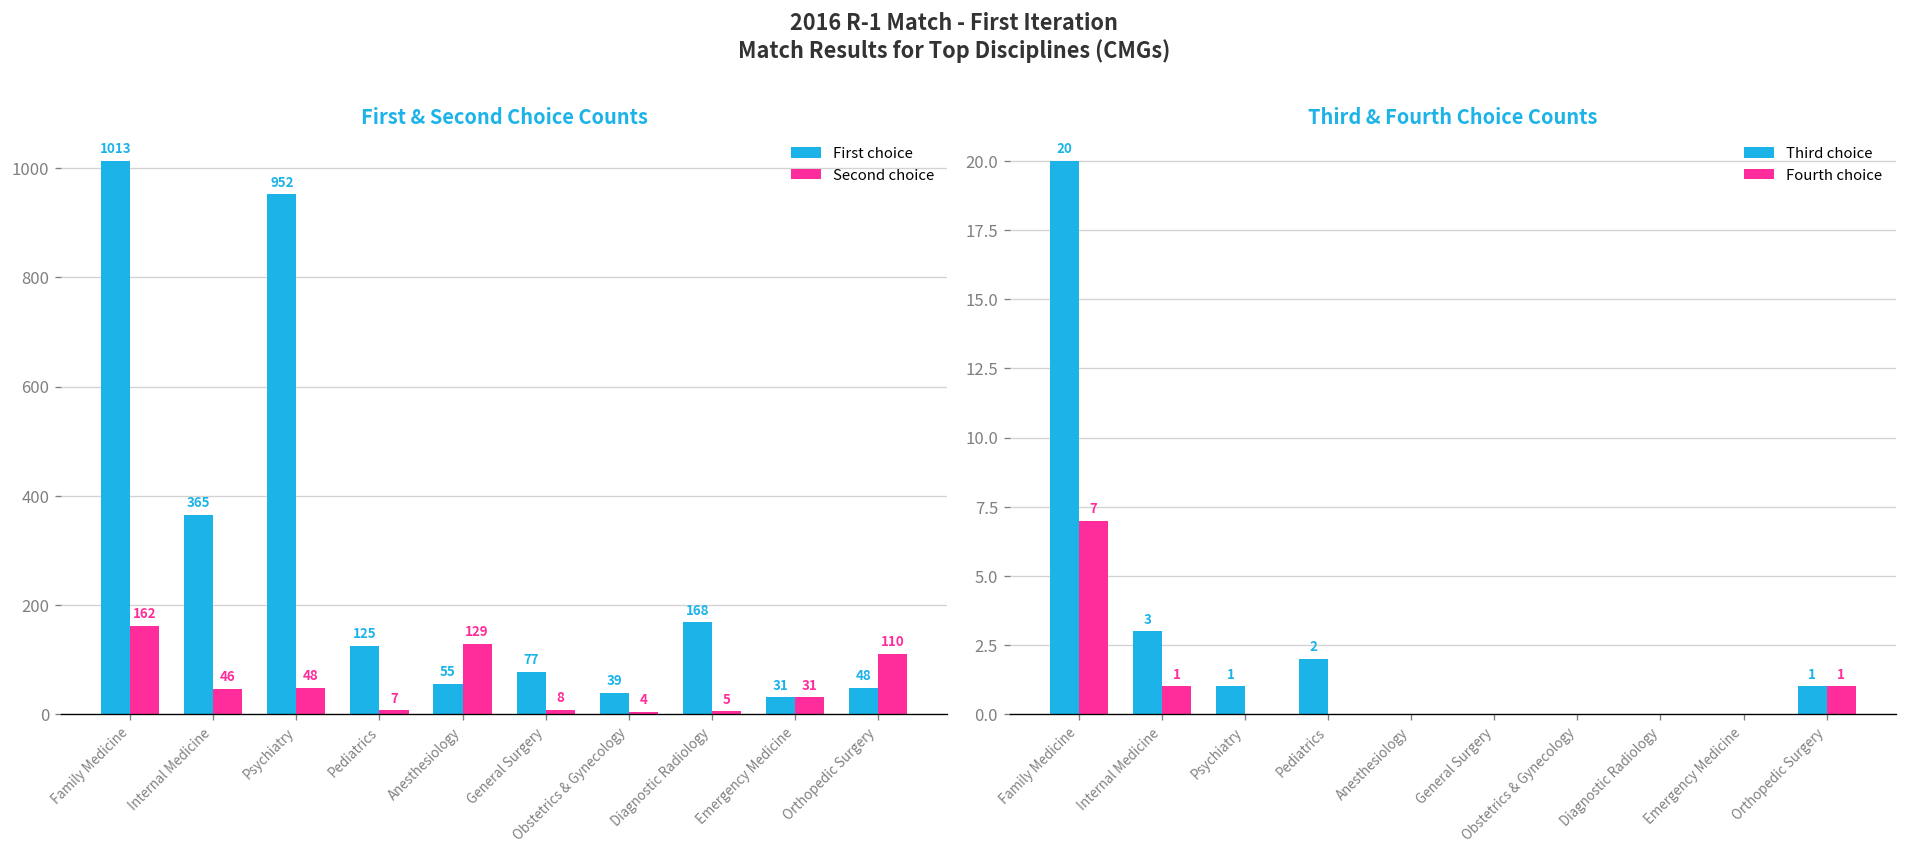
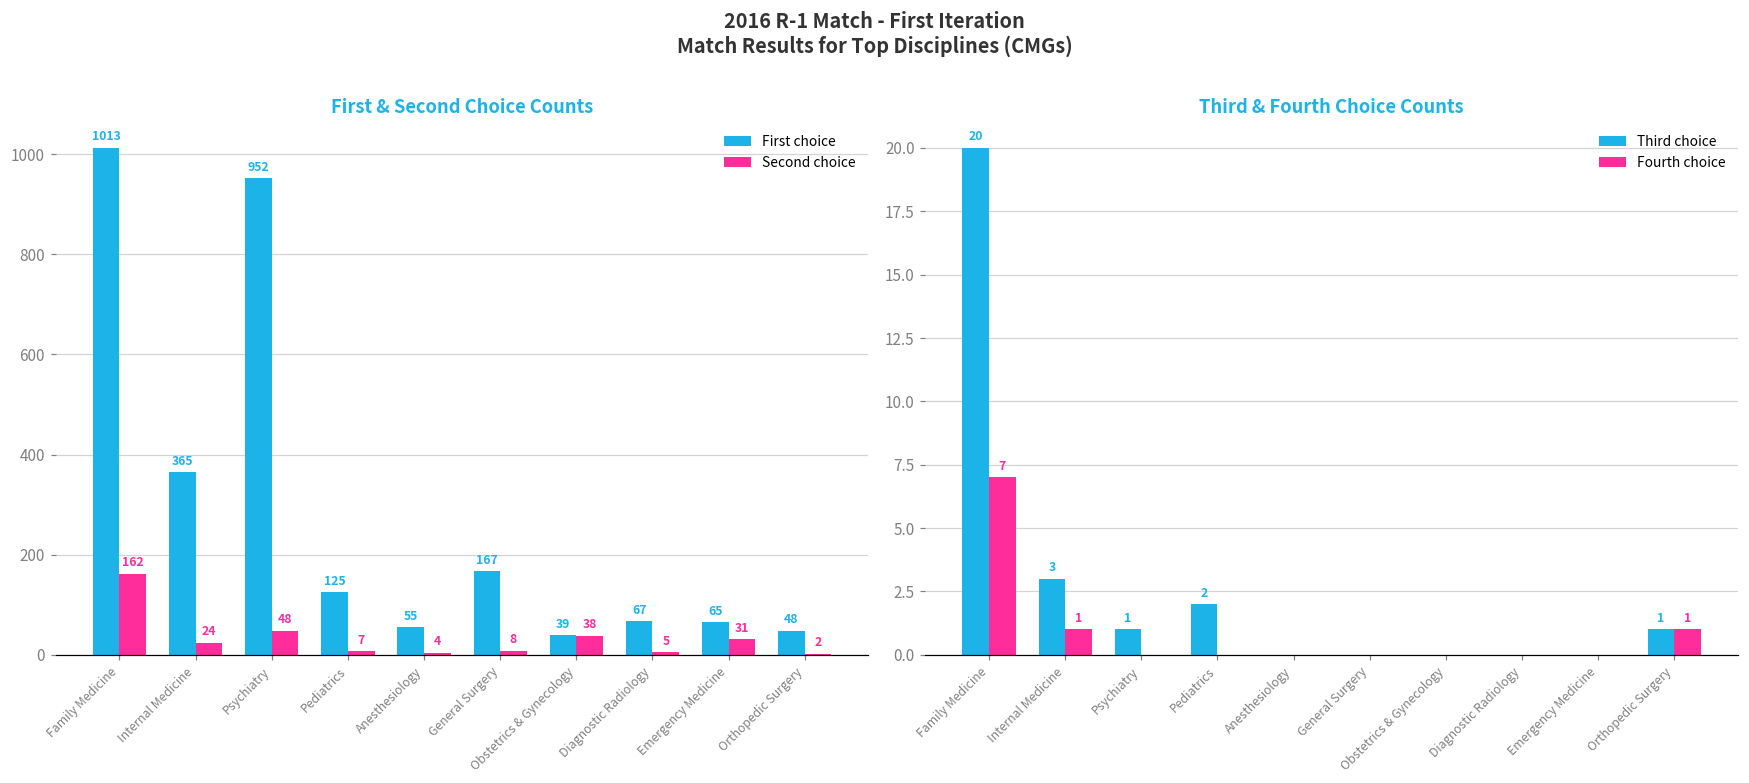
First & Second Choice Counts, Second choice, Internal Medicine: 46 -> 24
First & Second Choice Counts, Second choice, Anesthesiology: 129 -> 4
First & Second Choice Counts, First choice, General Surgery: 77 -> 167
First & Second Choice Counts, Second choice, Obstetrics & Gynecology: 4 -> 38
First & Second Choice Counts, First choice, Diagnostic Radiology: 168 -> 67
First & Second Choice Counts, First choice, Emergency Medicine: 31 -> 65
First & Second Choice Counts, Second choice, Orthopedic Surgery: 110 -> 2
